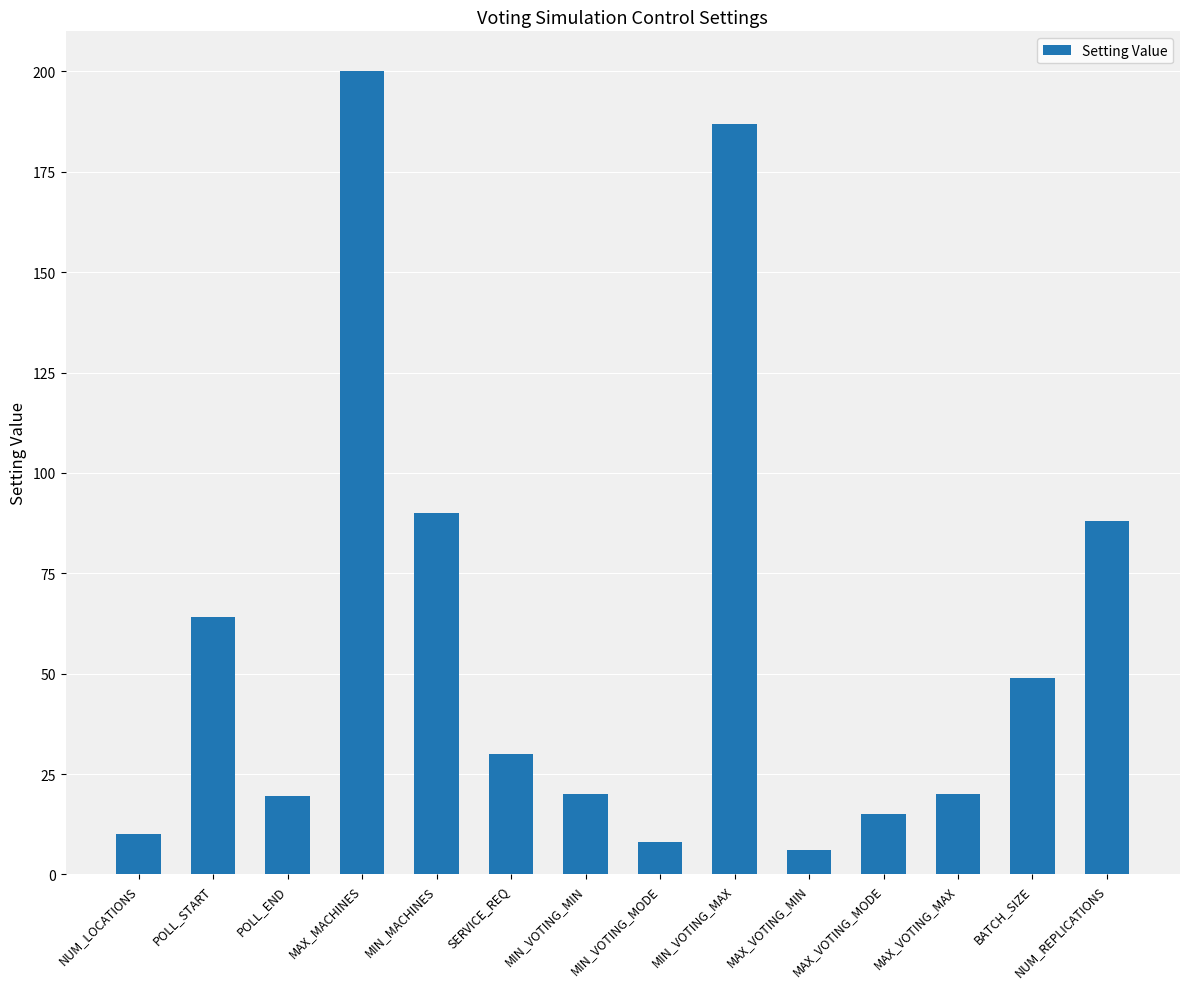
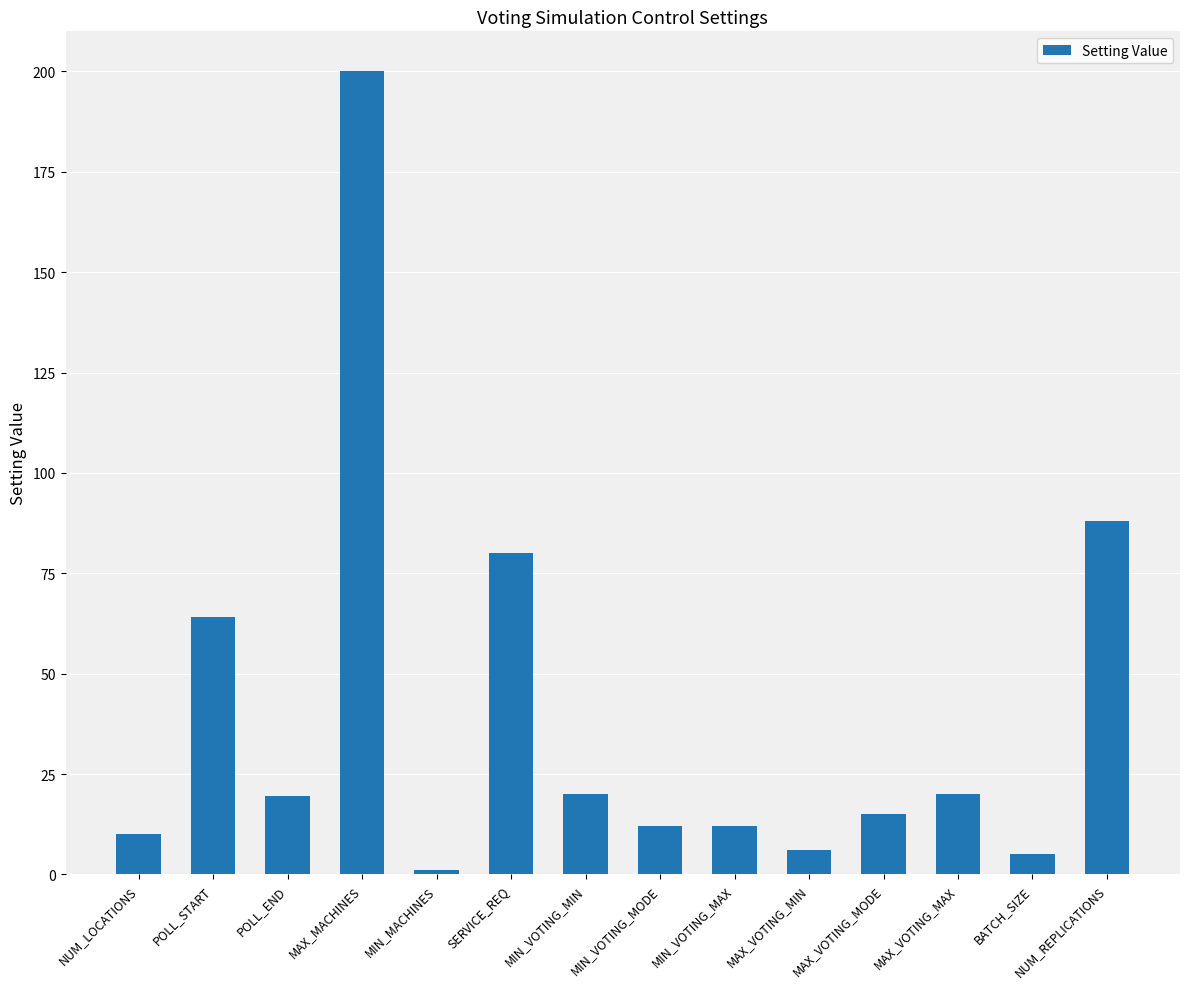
MIN_MACHINES: 90 -> 1
SERVICE_REQ: 30 -> 80
MIN_VOTING_MODE: 8 -> 12
MIN_VOTING_MAX: 187 -> 12
BATCH_SIZE: 49 -> 5
